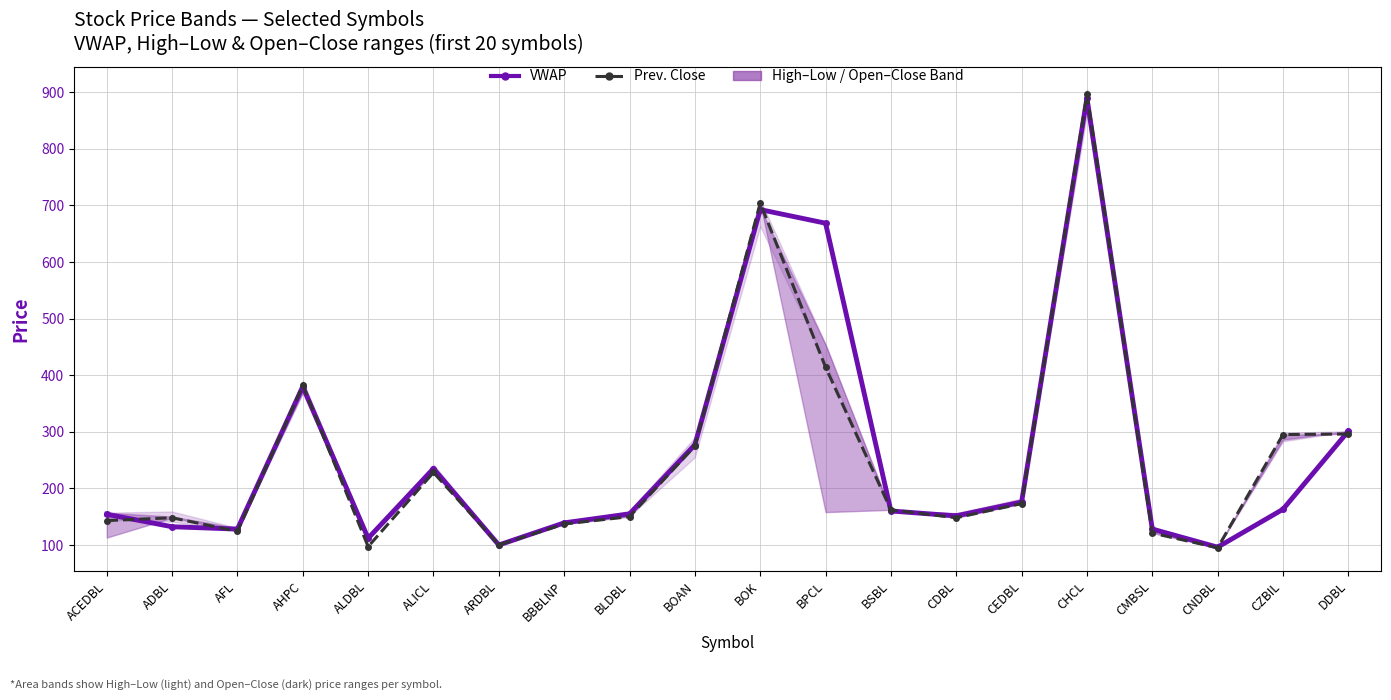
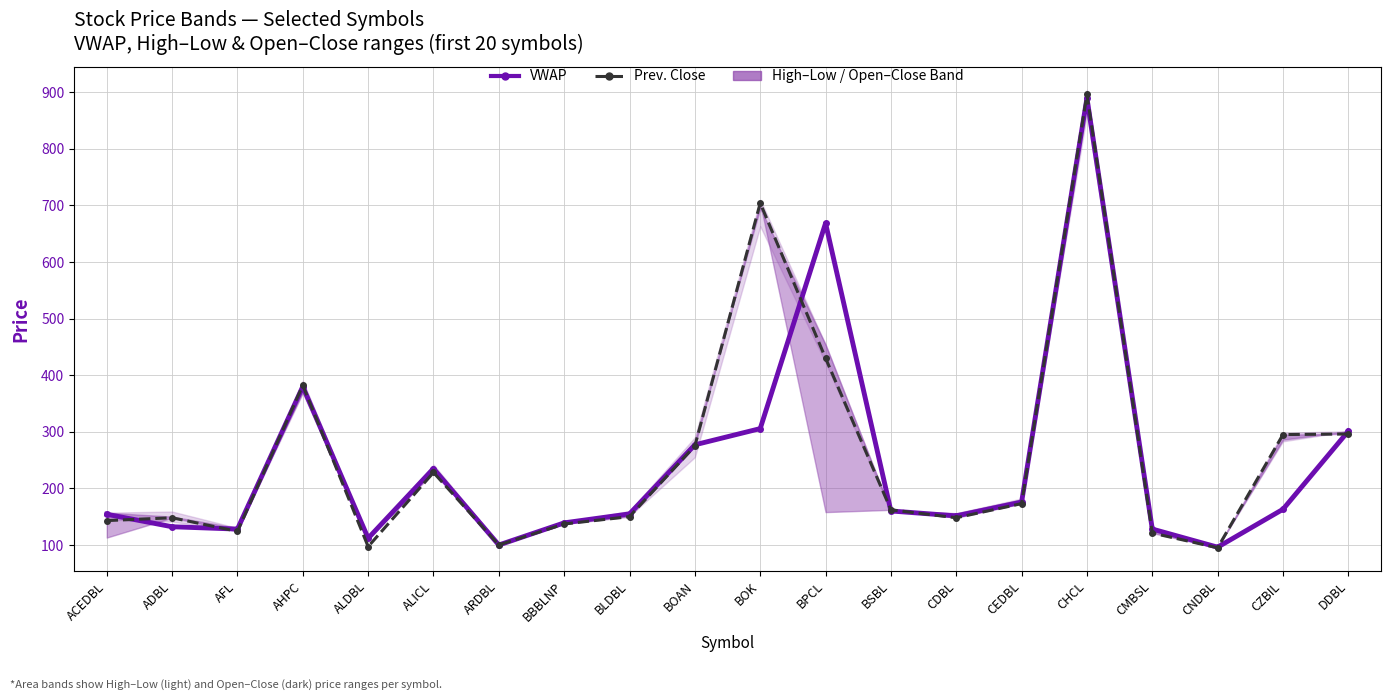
VWAP, BOK: 690 -> 310
Prev. Close, BPCL: 410 -> 430
